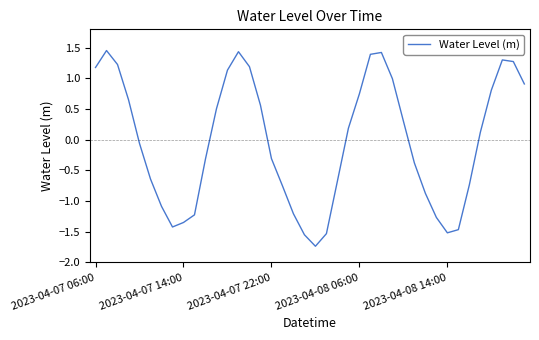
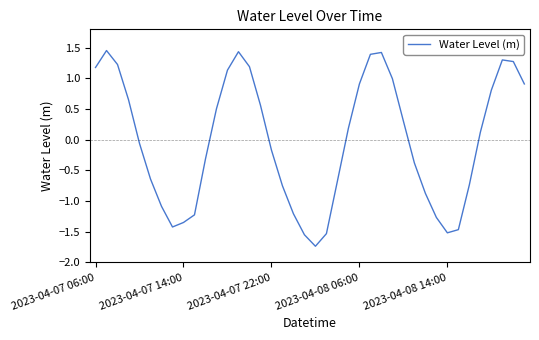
2023-04-07 22:00: -0.3 -> -0.2
2023-04-08 06:00: 0.7 -> 0.9
